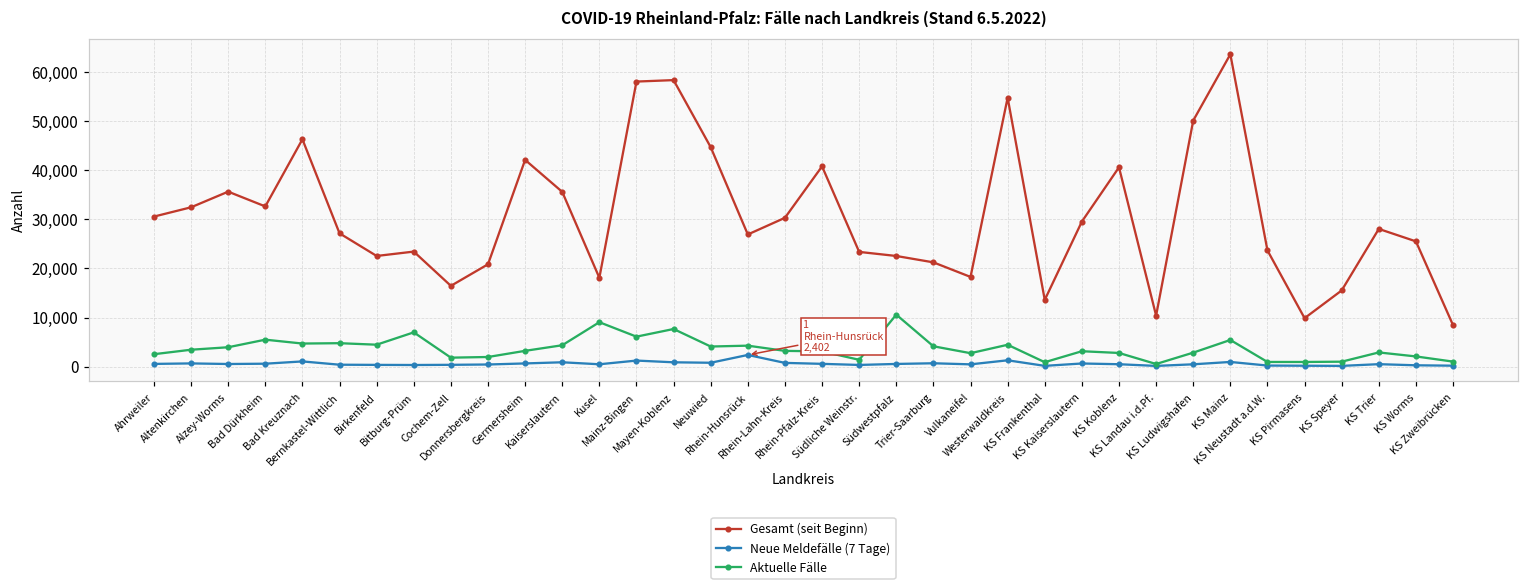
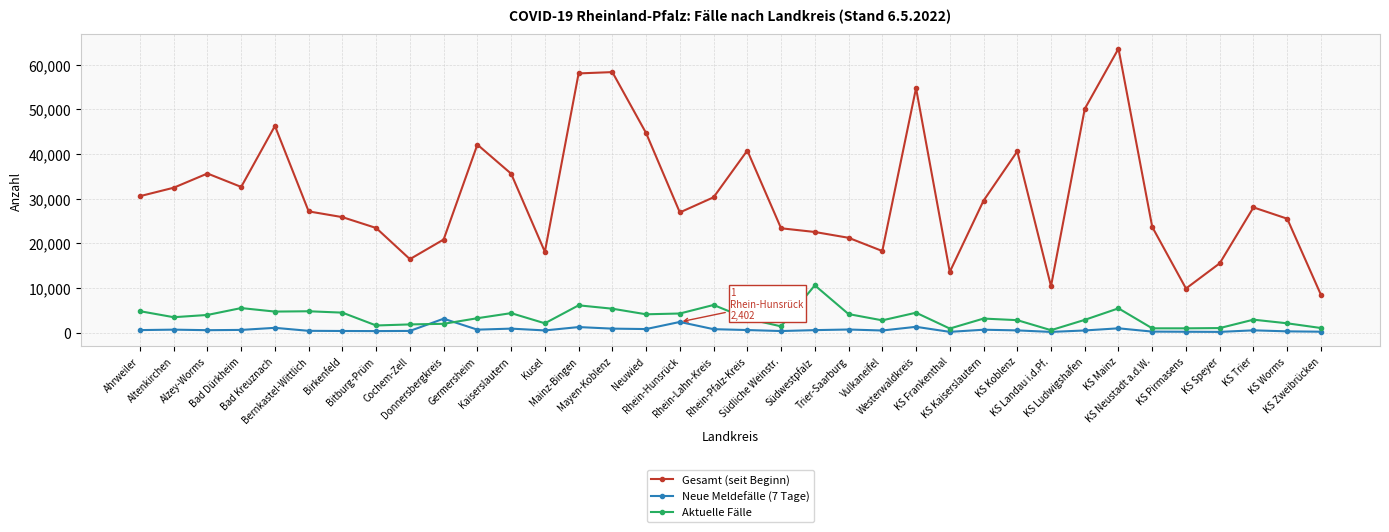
Aktuelle Fälle, Ahrweiler: 3,000 -> 5,000
Gesamt (seit Beginn), Birkenfeld: 23,000 -> 26,000
Aktuelle Fälle, Bitburg-Prüm: 7,000 -> 2,000
Neue Meldefälle (7 Tage), Donnersbergkreis: 0 -> 3,000
Aktuelle Fälle, Kusel: 9,000 -> 2,000
Aktuelle Fälle, Mayen-Koblenz: 8,000 -> 5,000
Aktuelle Fälle, Rhein-Lahn-Kreis: 3,000 -> 6,000
